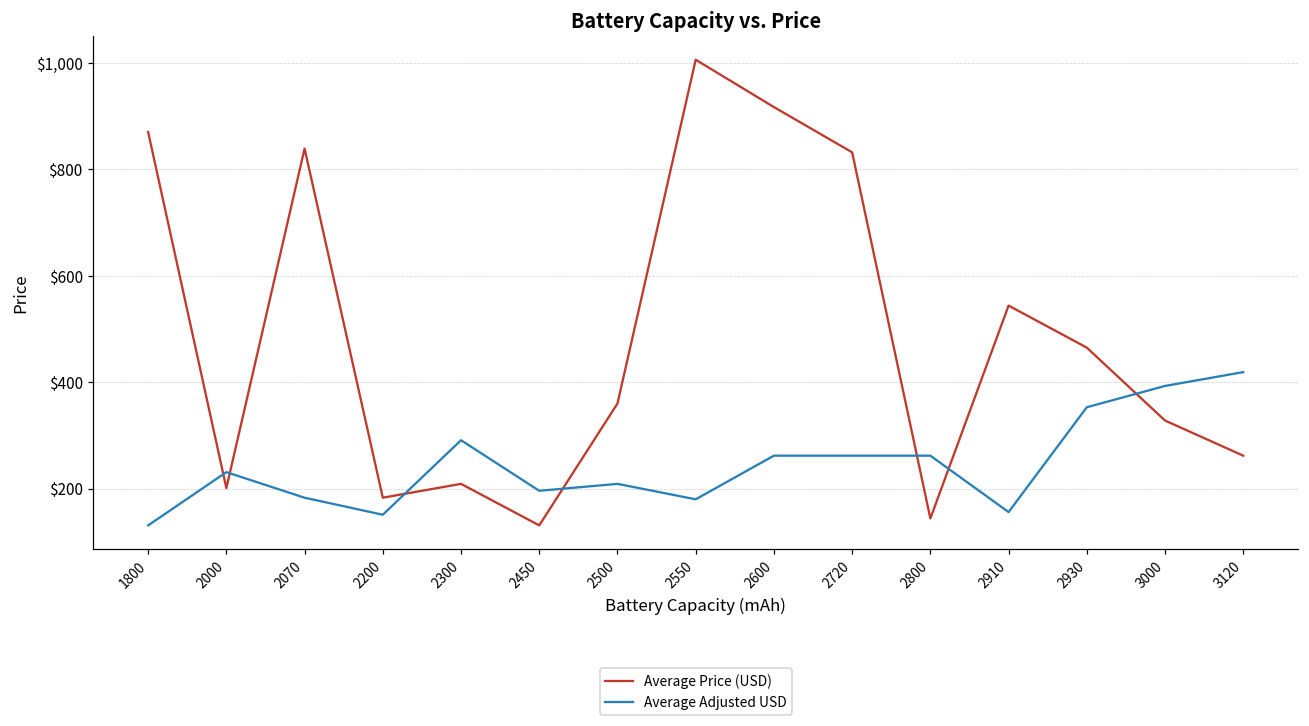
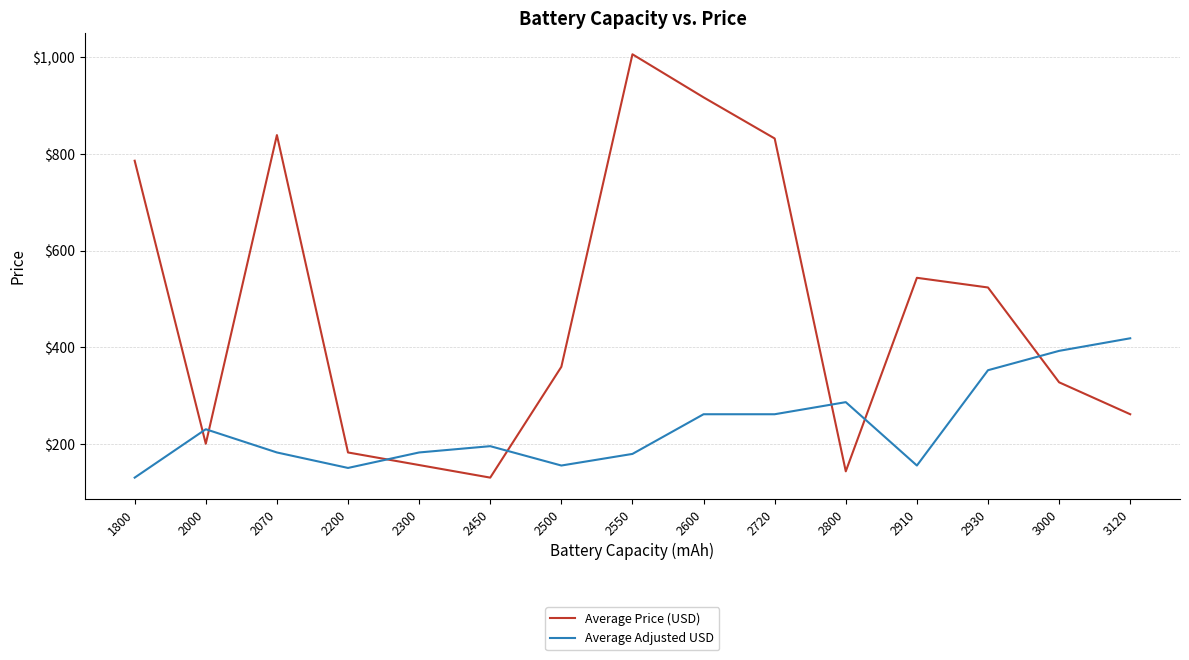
Average Price (USD), 1800: $870 -> $790
Average Price (USD), 2300: $210 -> $160
Average Adjusted USD, 2300: $290 -> $180
Average Adjusted USD, 2500: $210 -> $160
Average Adjusted USD, 2800: $260 -> $290
Average Price (USD), 2930: $470 -> $520
